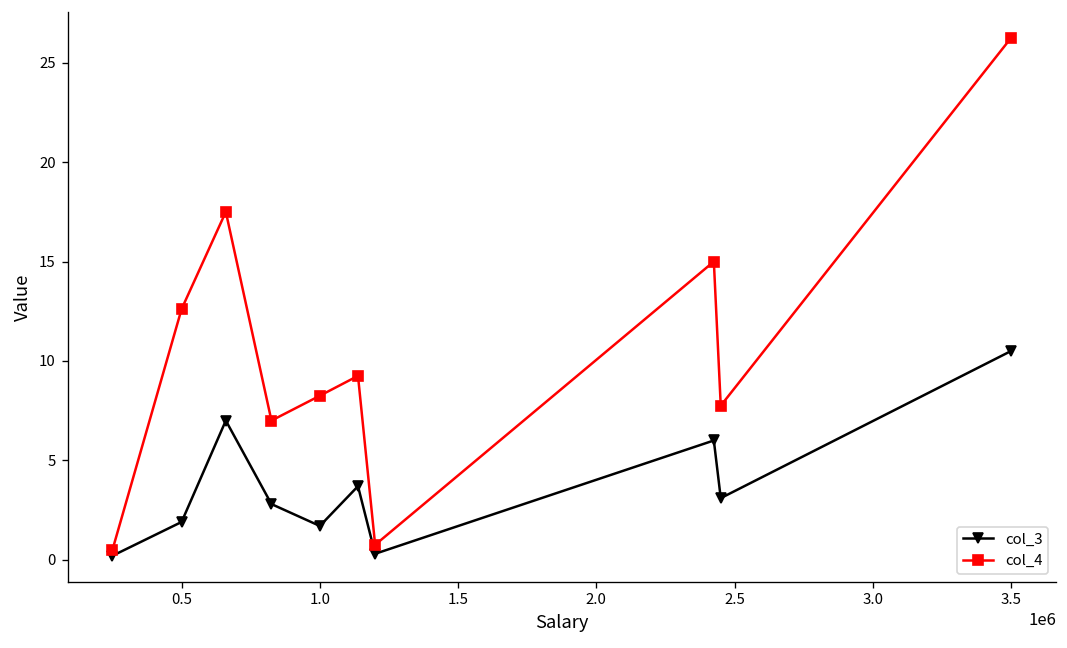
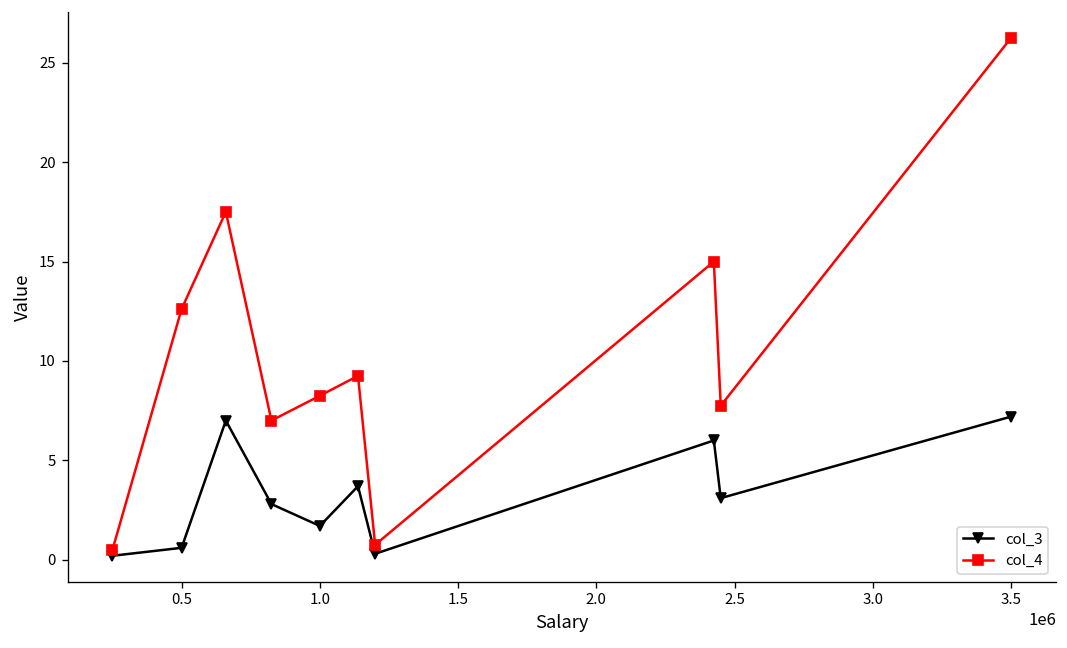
col_3, 0.5: 1.9 -> 0.6
col_3, 3.5: 10.5 -> 7.2
